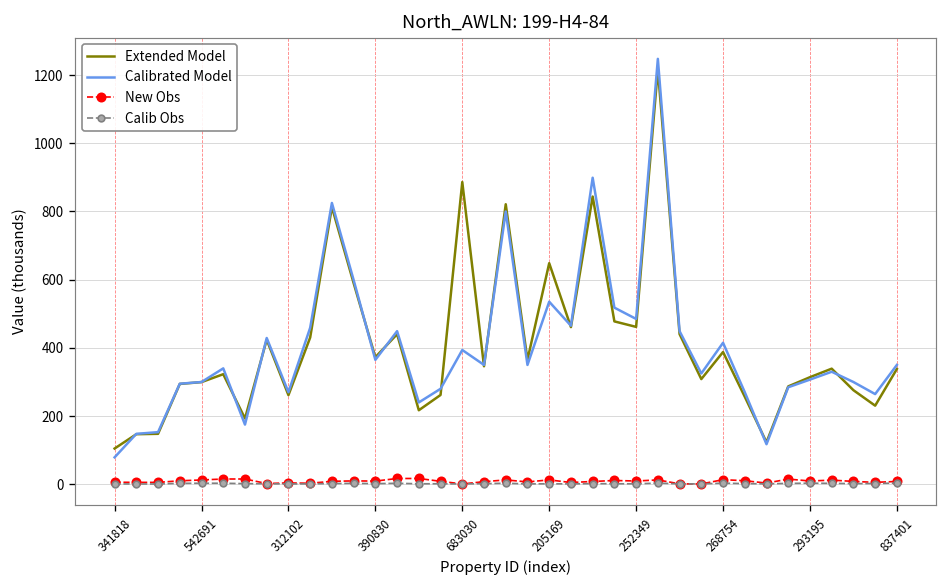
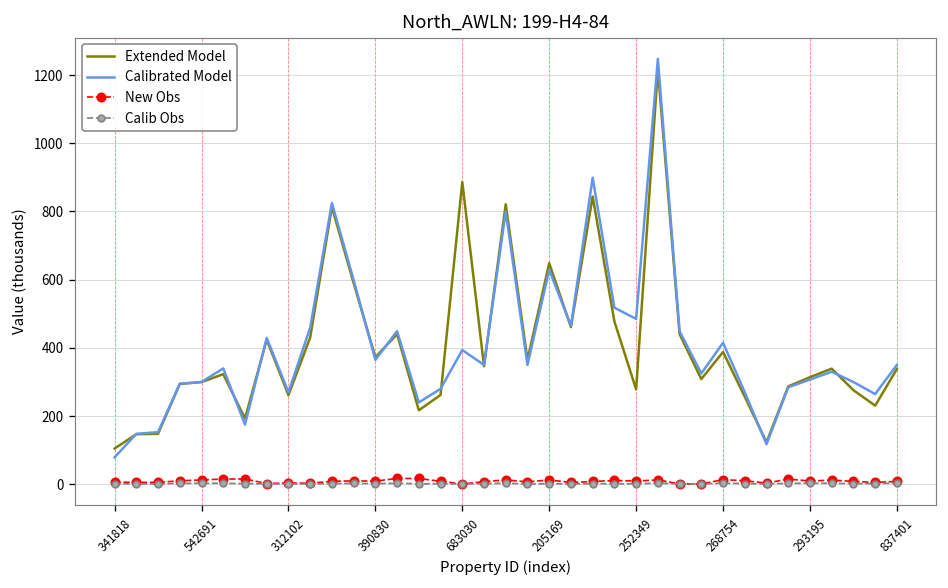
Calibrated Model, 205169: 540 -> 630
Extended Model, 252349: 460 -> 280
